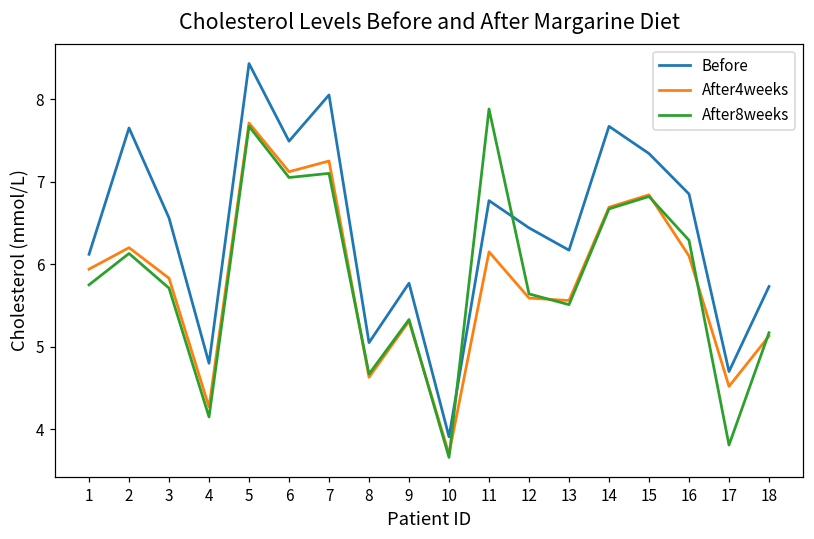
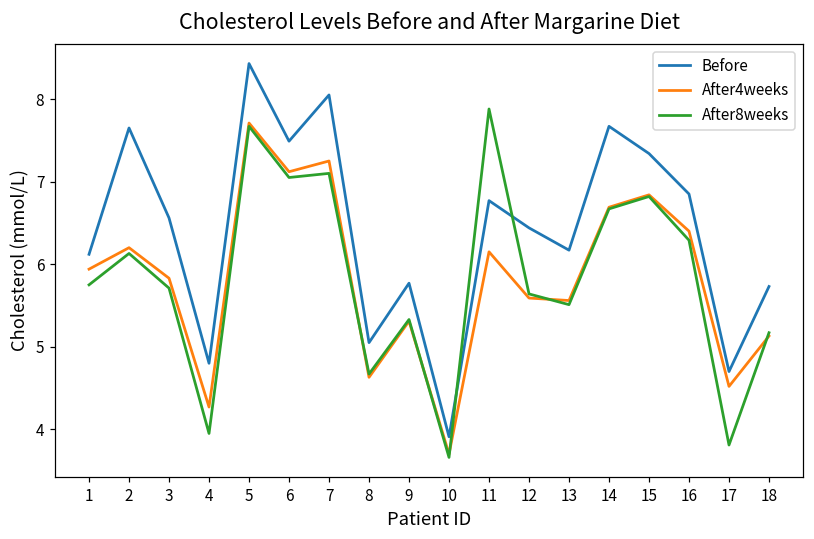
After8weeks, 4: 4.2 -> 4.0
After4weeks, 16: 6.1 -> 6.4
